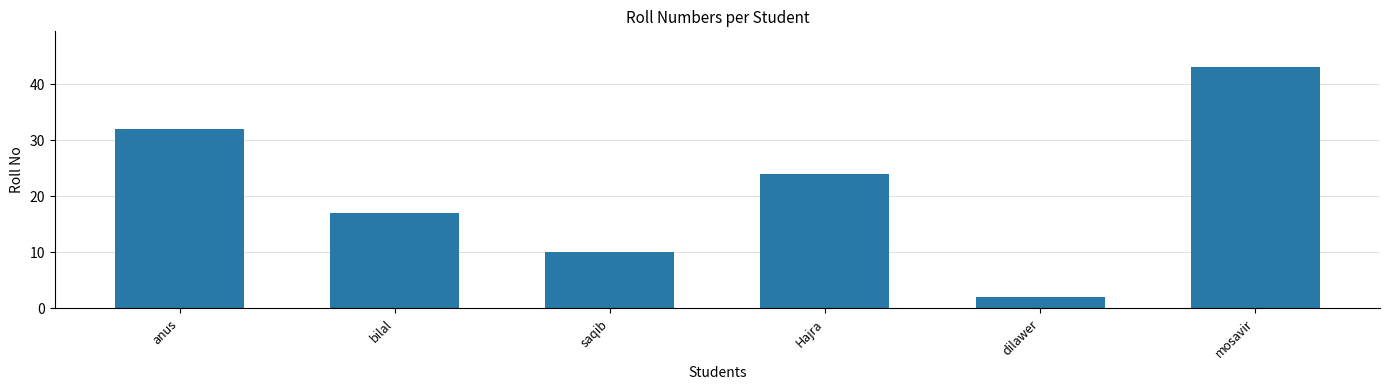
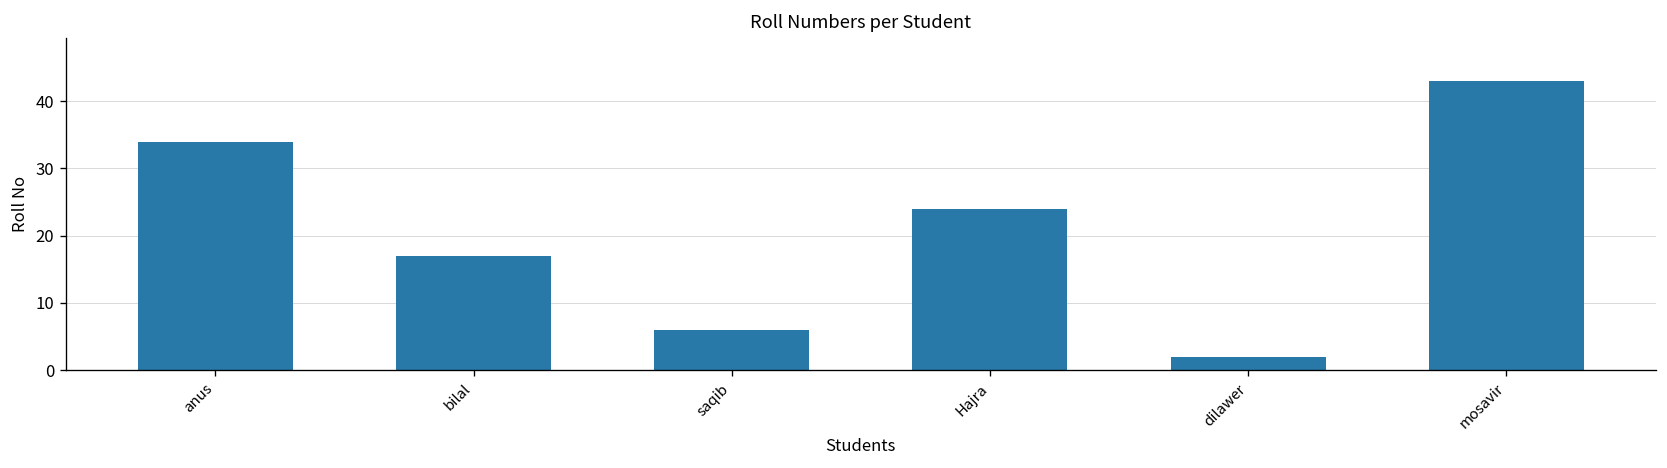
anus: 32 -> 34
saqib: 10 -> 6
